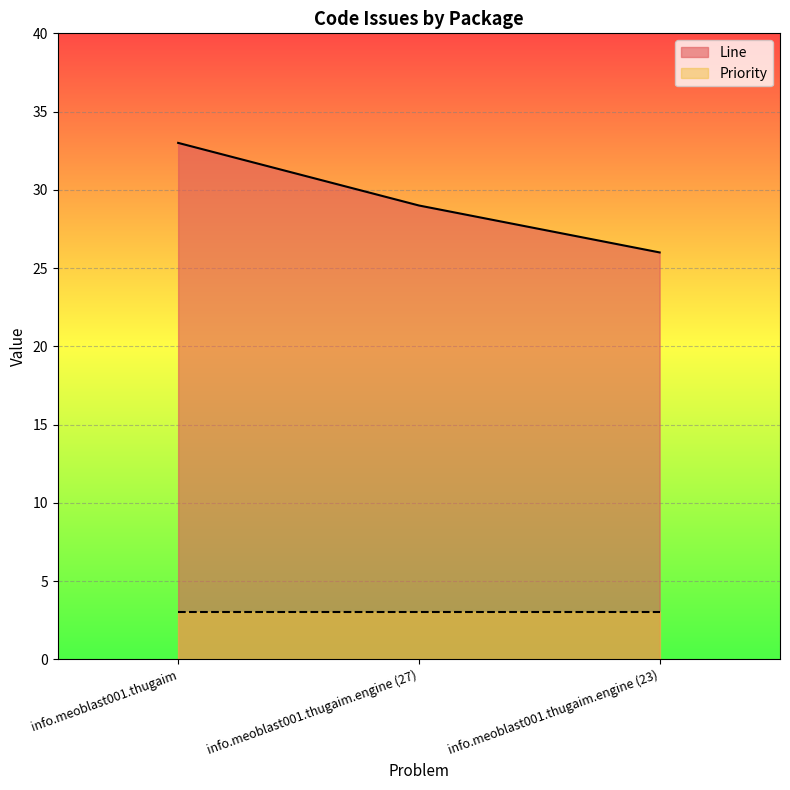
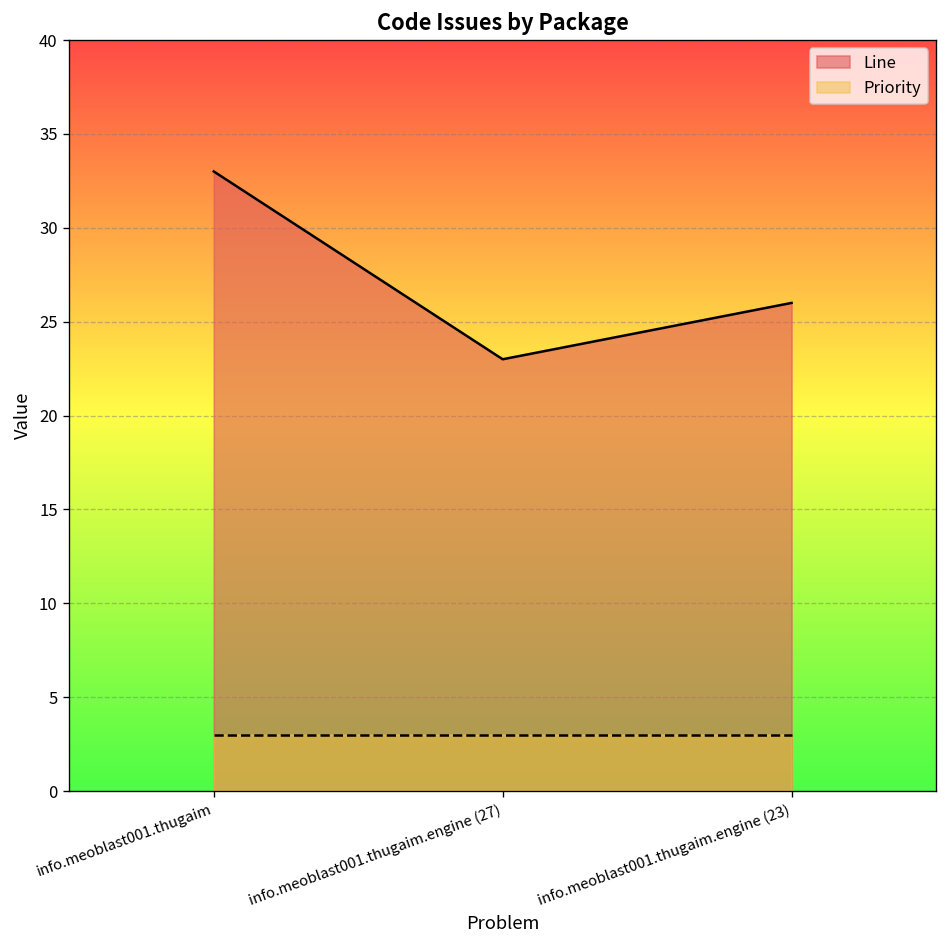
Line, info.meoblast001.thugaim.engine (27): 29 -> 23
